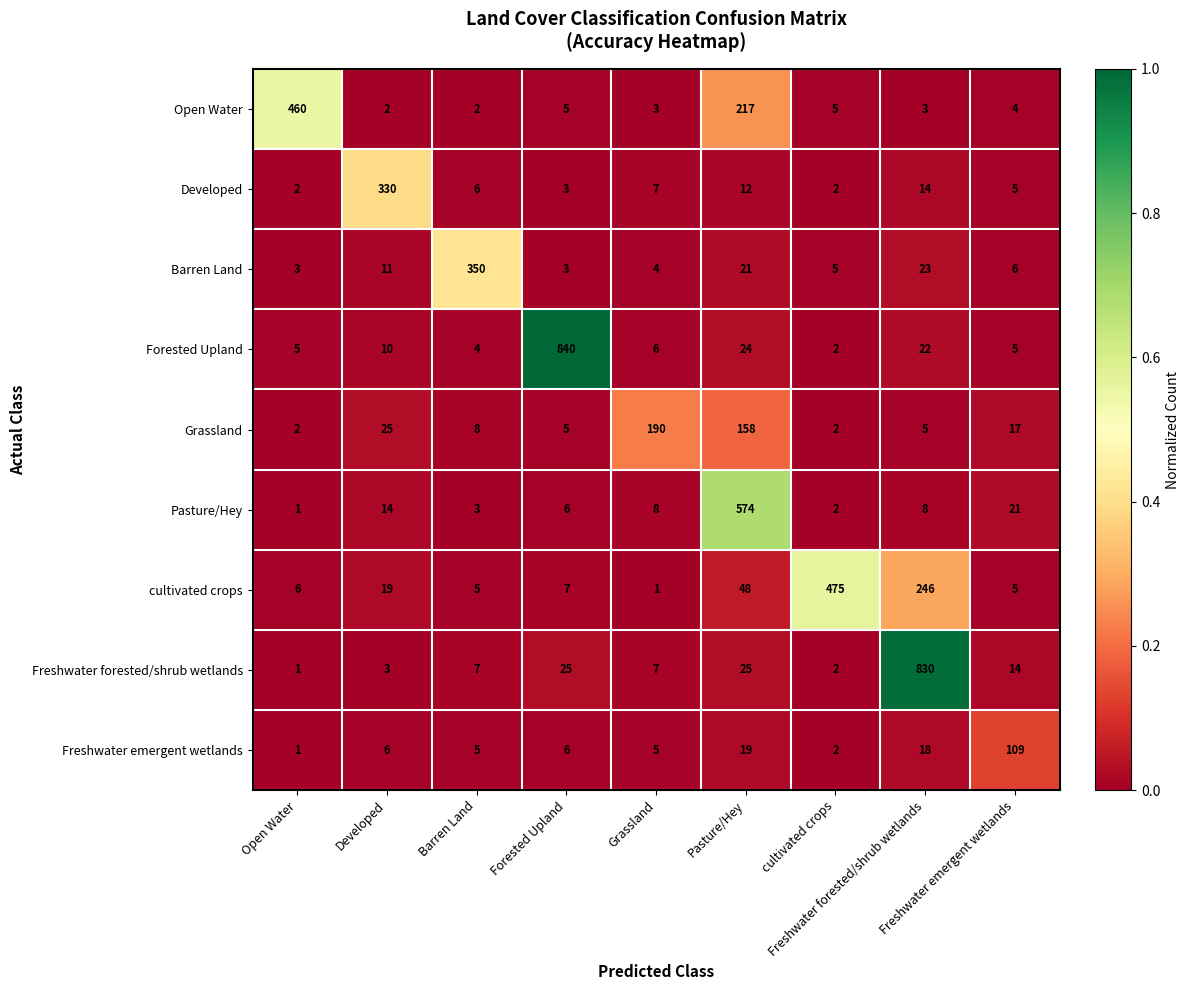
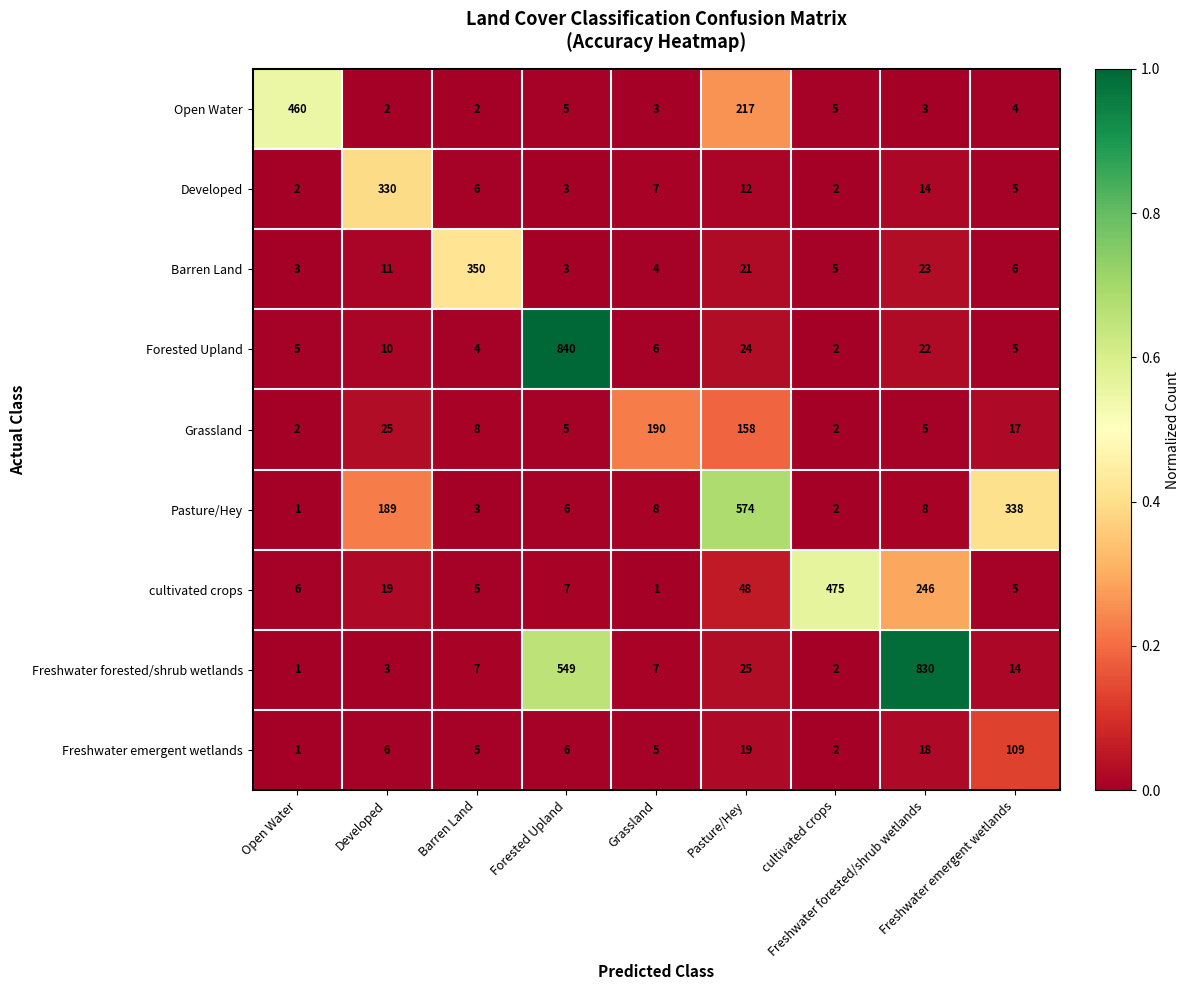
Pasture/Hey, Developed: 14 -> 189
Pasture/Hey, Freshwater emergent wetlands: 21 -> 338
Freshwater forested/shrub wetlands, Forested Upland: 25 -> 549
